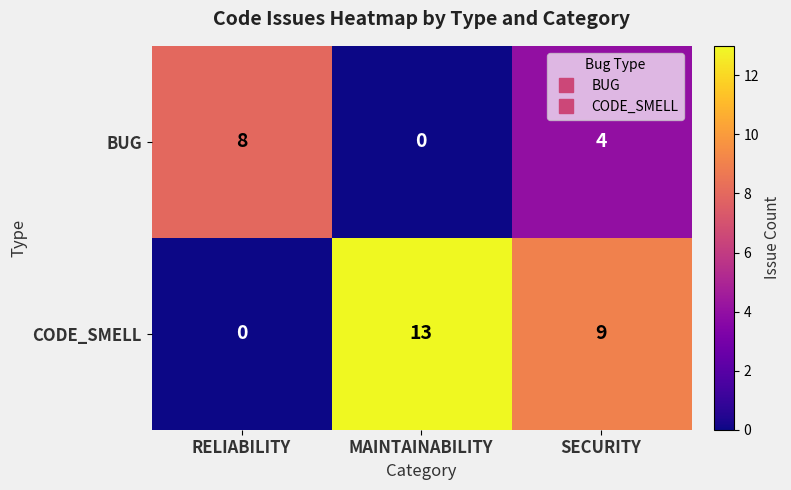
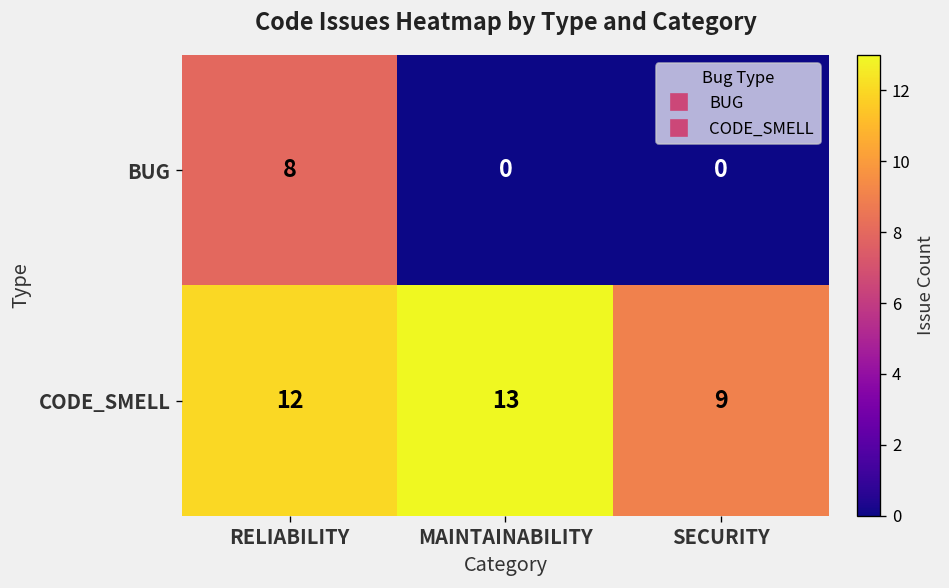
BUG, SECURITY: 4 -> 0
CODE_SMELL, RELIABILITY: 0 -> 12
